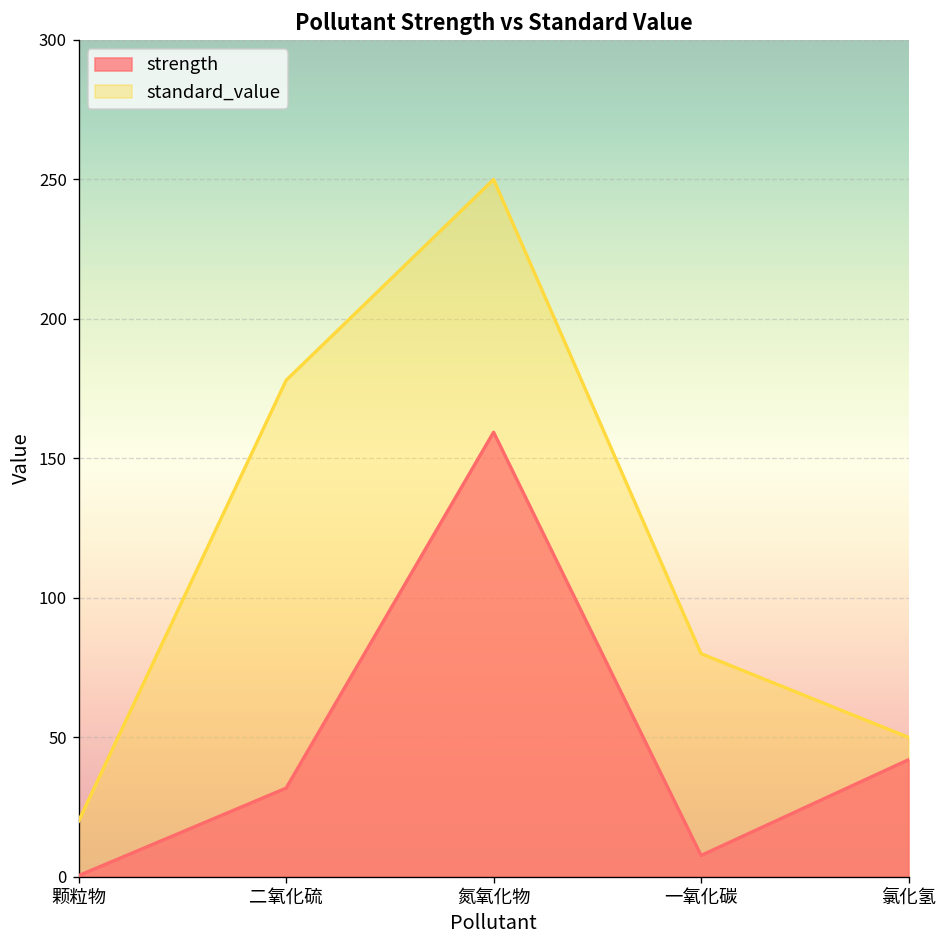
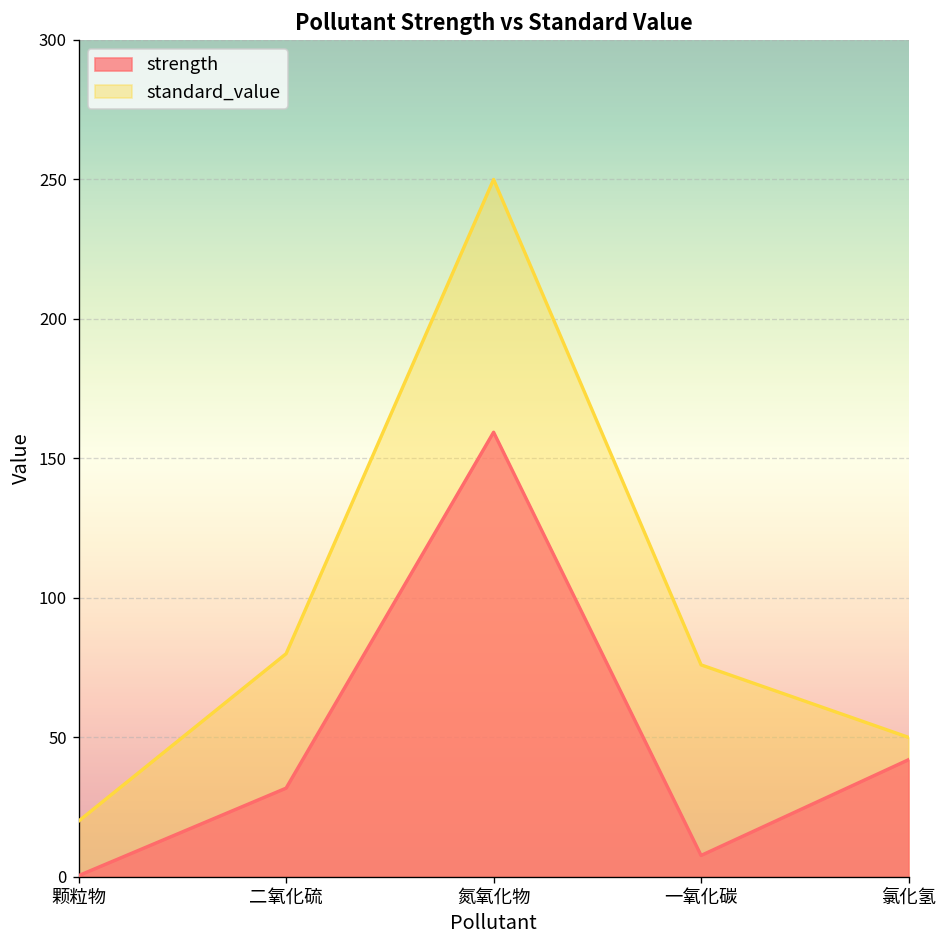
standard_value, 二氧化硫: 178 -> 80
standard_value, 一氧化碳: 80 -> 76
